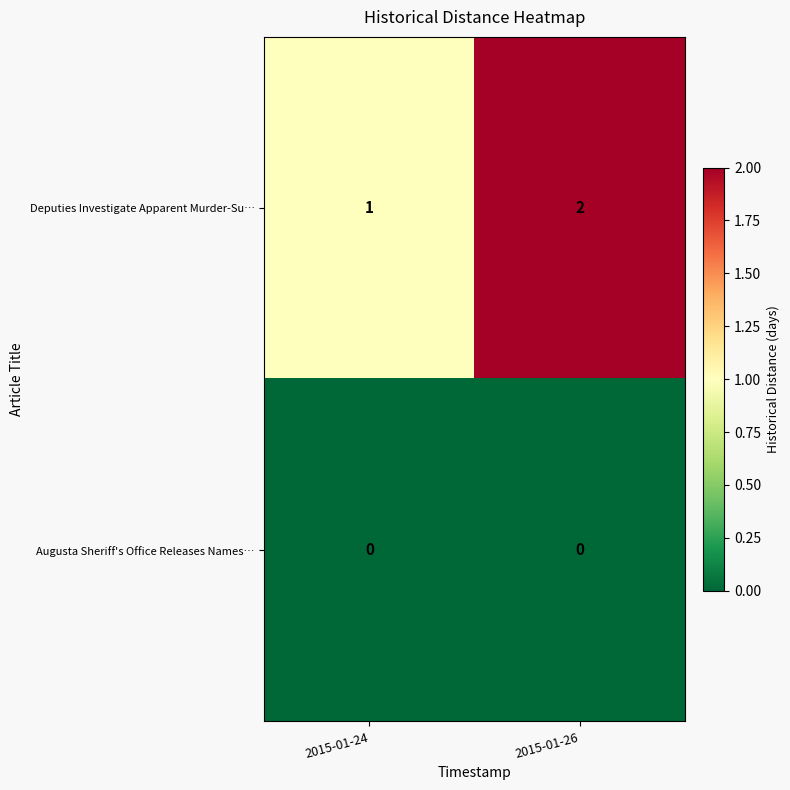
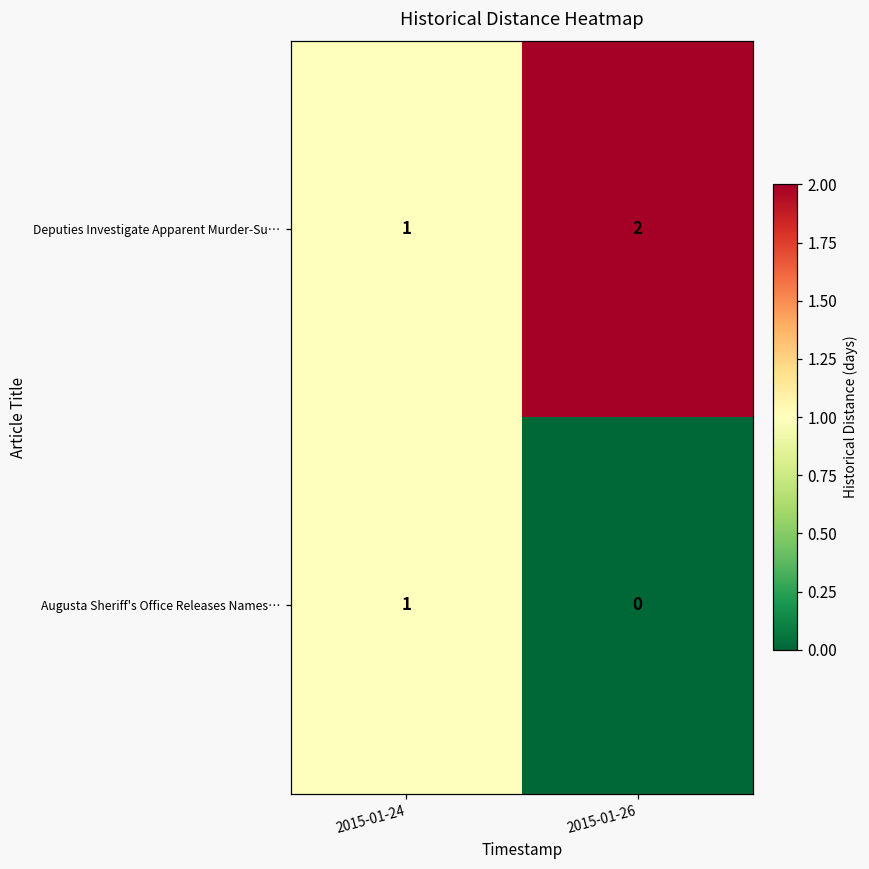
Augusta Sheriff's Office Releases Names…, 2015-01-24: 0 -> 1
